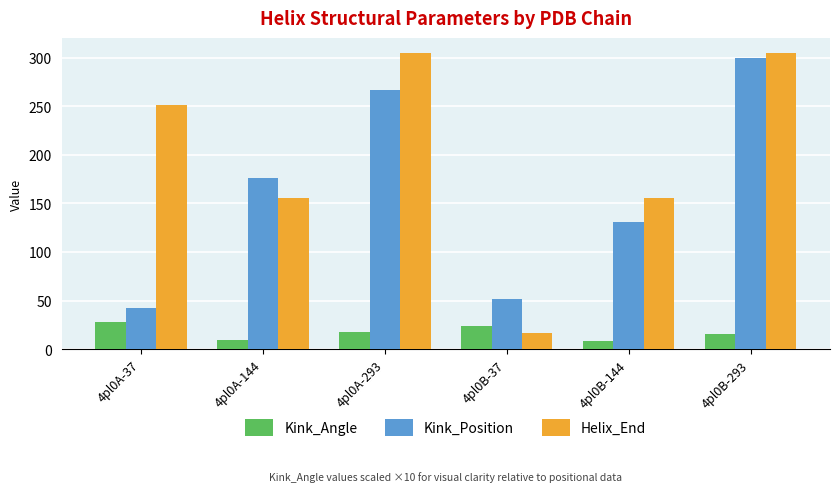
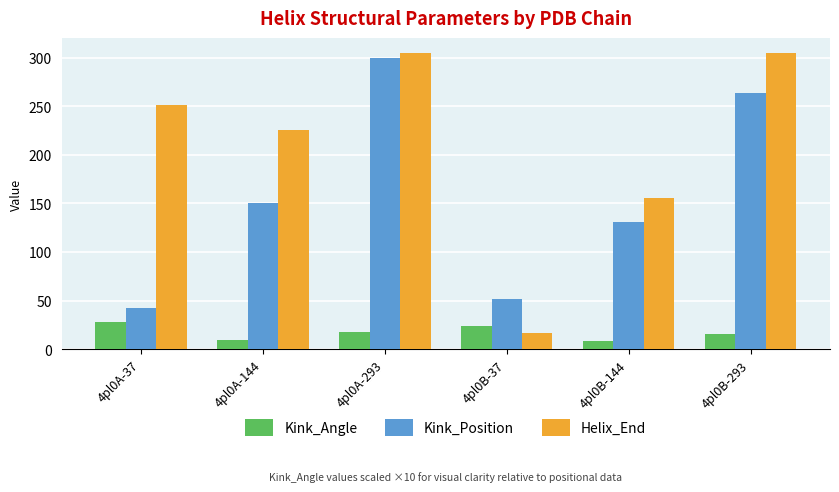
Kink_Position, 4pl0A-144: 180 -> 150
Helix_End, 4pl0A-144: 160 -> 230
Kink_Position, 4pl0A-293: 270 -> 300
Kink_Position, 4pl0B-293: 300 -> 260
